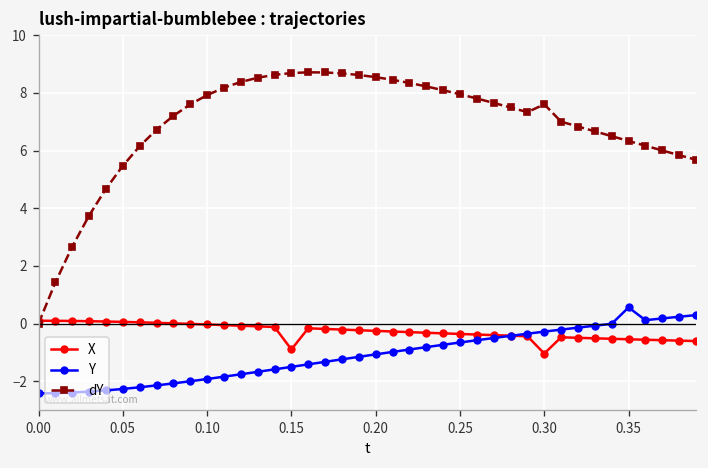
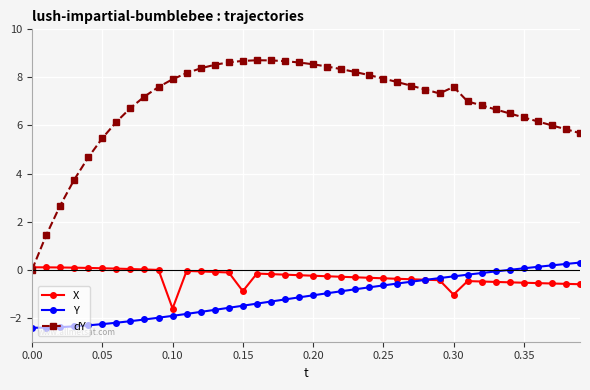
X, 0.10: 0.0 -> -1.6
Y, 0.35: 0.6 -> 0.1
